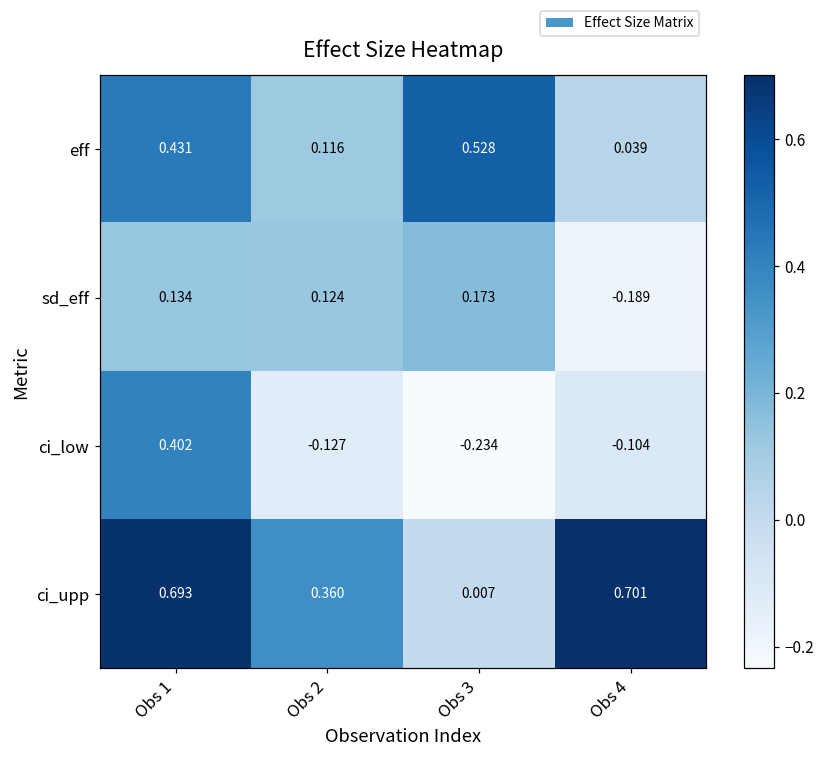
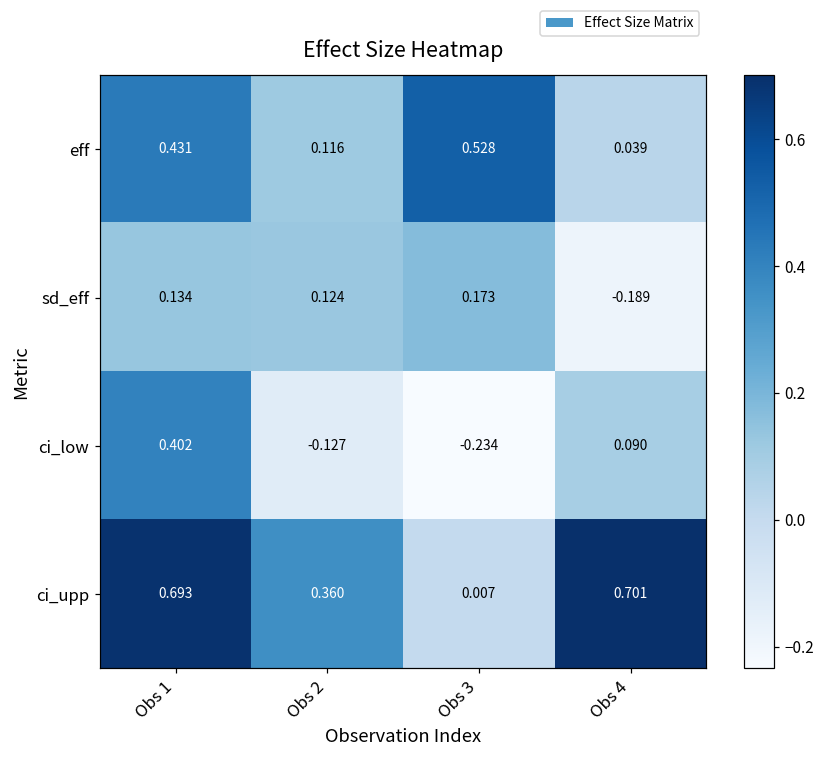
ci_low, Obs 4: -0.104 -> 0.090
